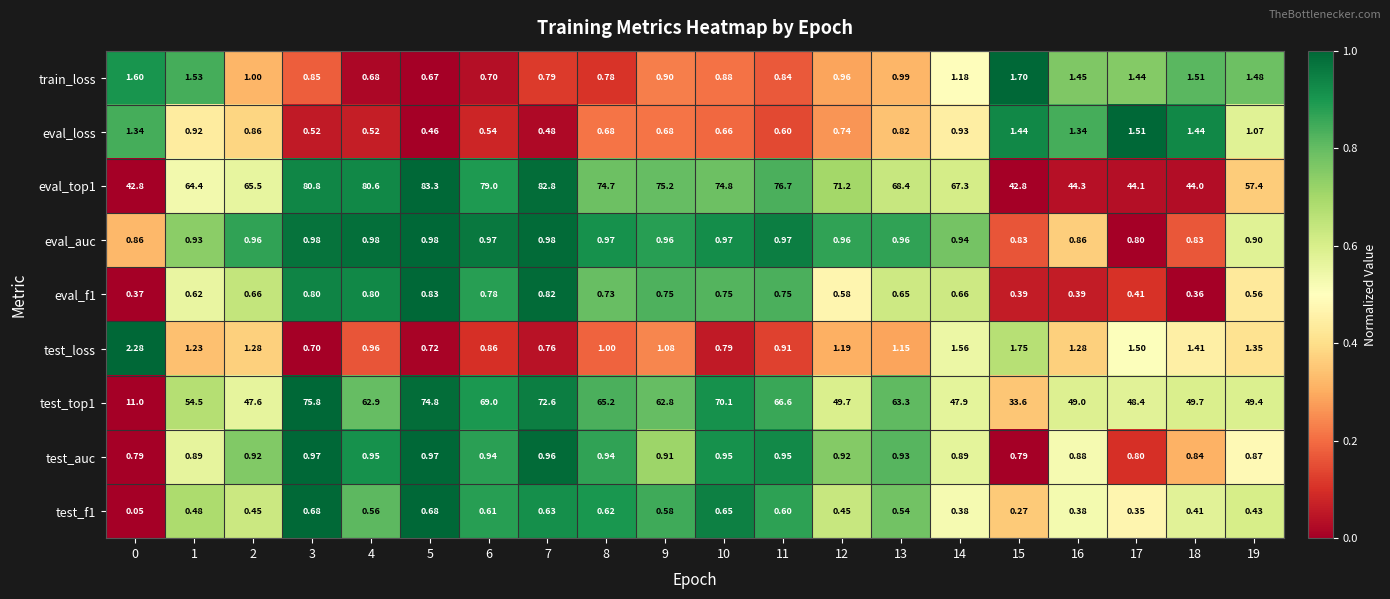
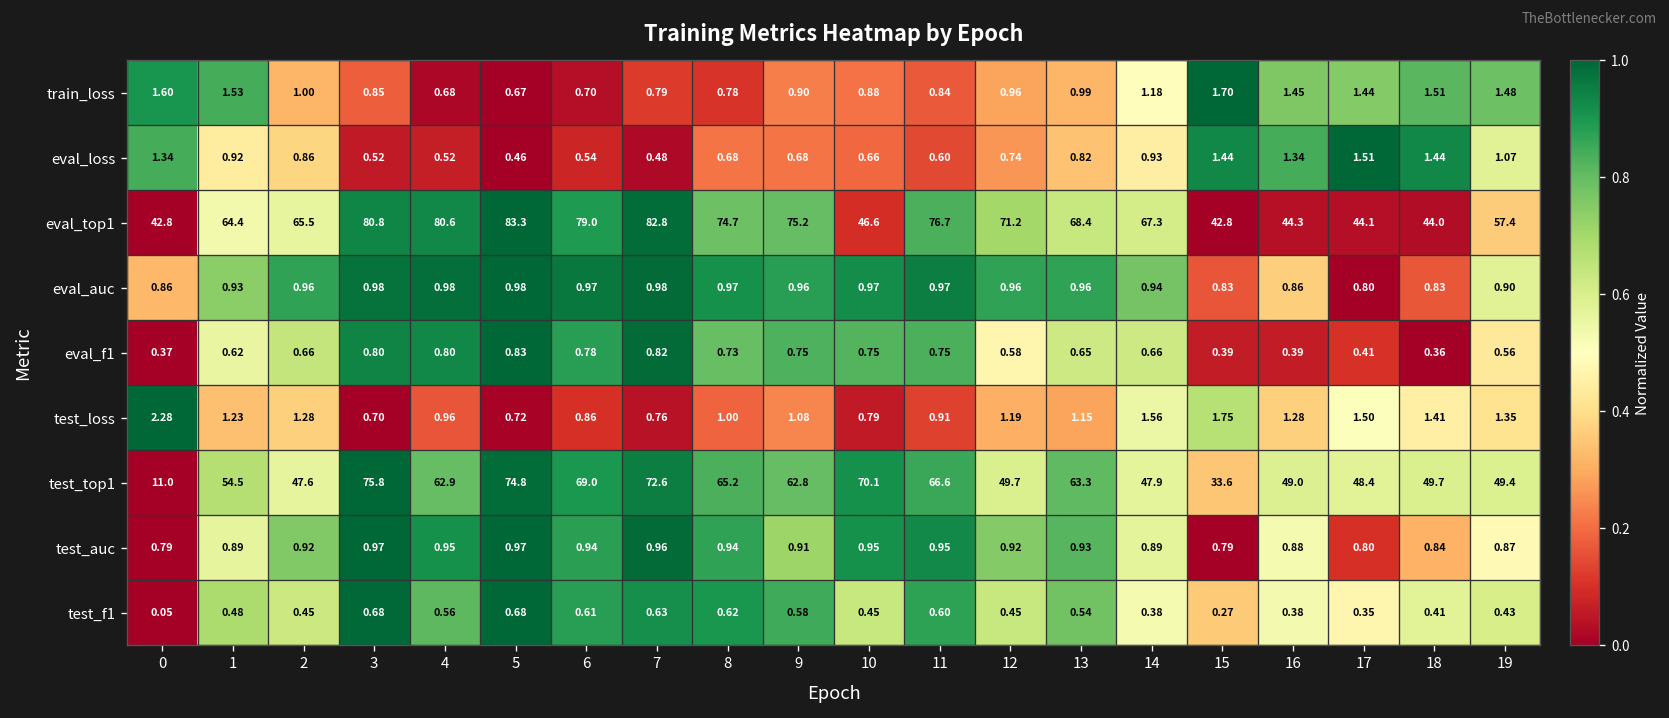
eval_top1, 10: 74.8 -> 46.6
test_f1, 10: 0.65 -> 0.45
